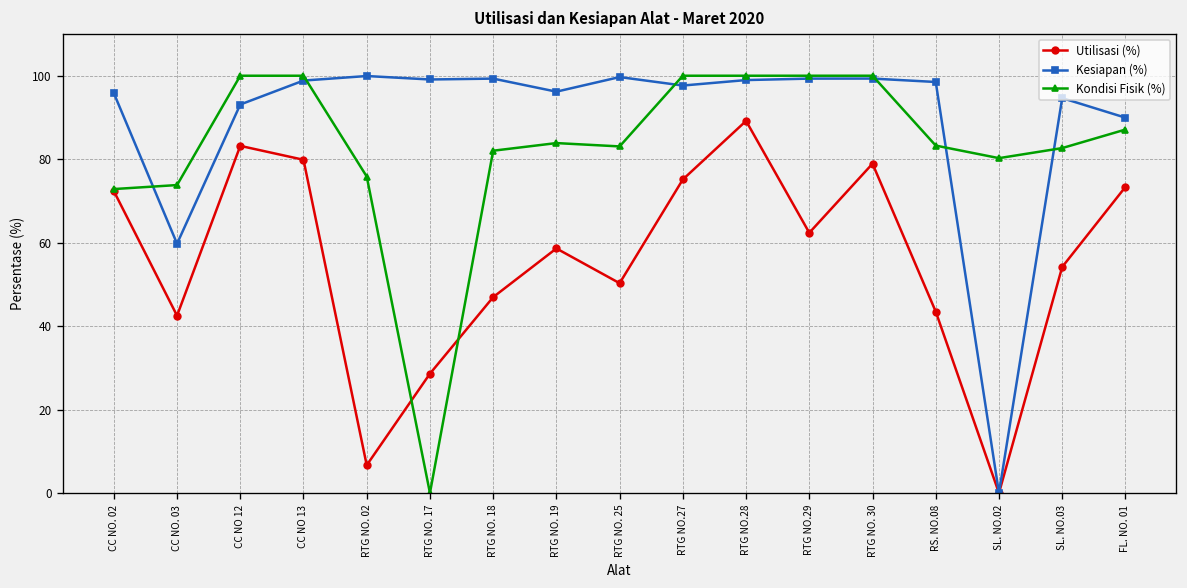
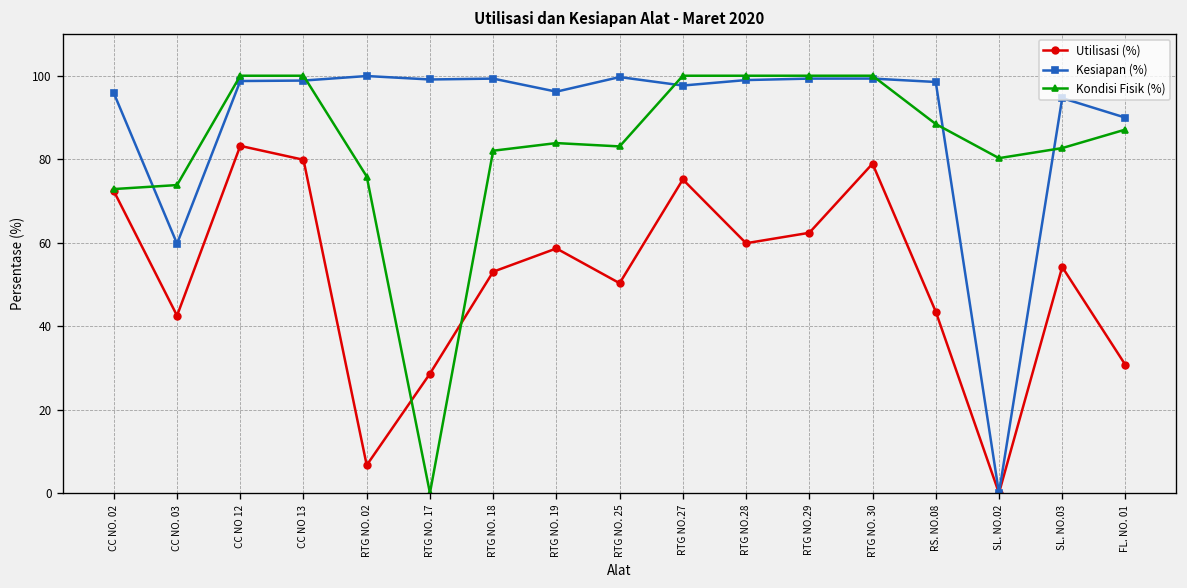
Kesiapan (%), CC NO 12: 93 -> 99
Utilisasi (%), RTG NO. 18: 47 -> 53
Utilisasi (%), RTG NO.28: 89 -> 60
Kondisi Fisik (%), RS. NO.08: 83 -> 88
Utilisasi (%), FL. NO. 01: 73 -> 31
